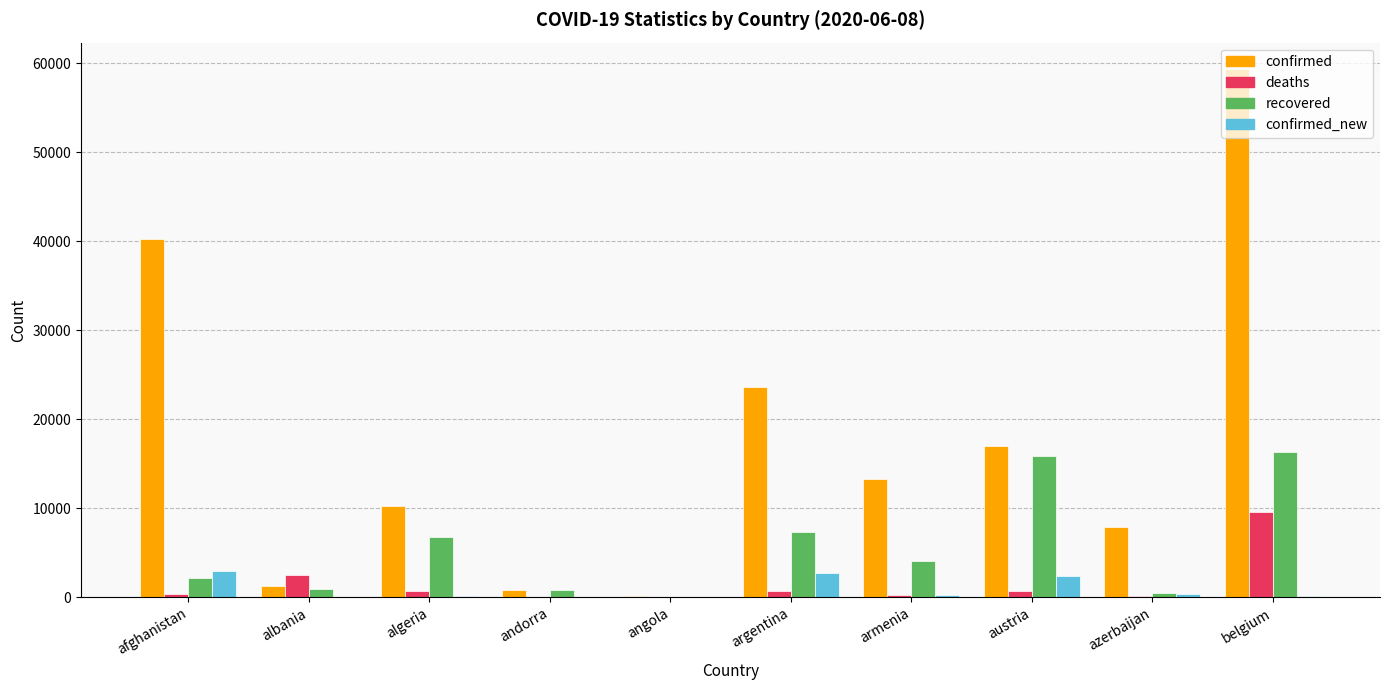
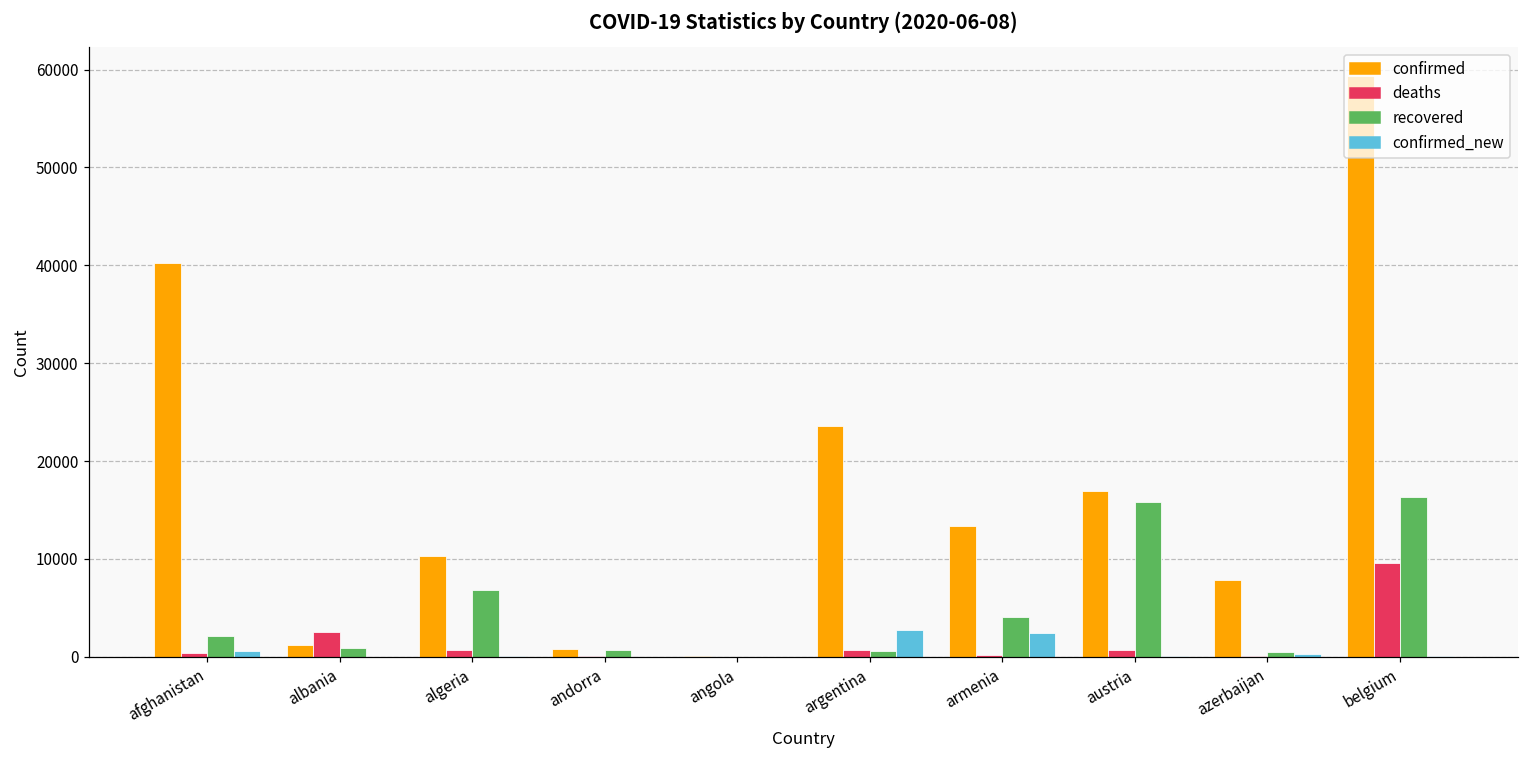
confirmed_new, afghanistan: 3000 -> 1000
recovered, argentina: 7000 -> 1000
confirmed_new, armenia: 0 -> 2000
confirmed_new, austria: 2000 -> 0
